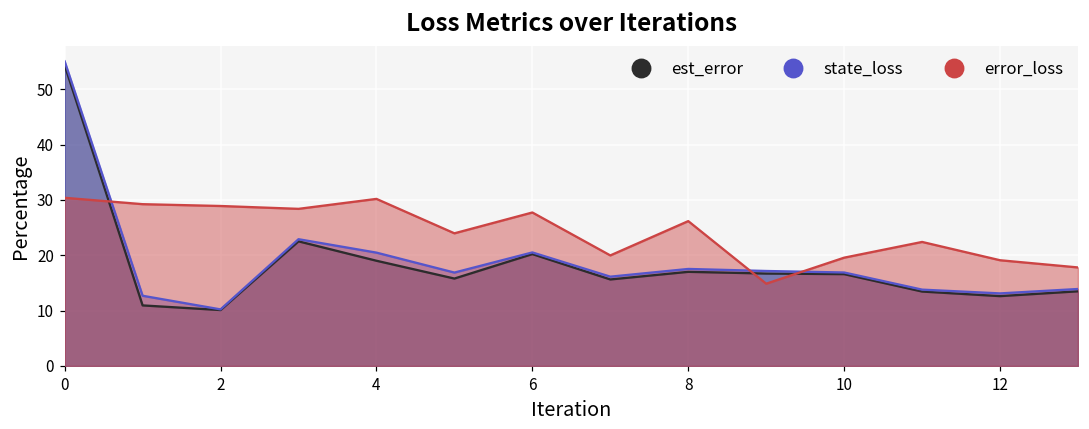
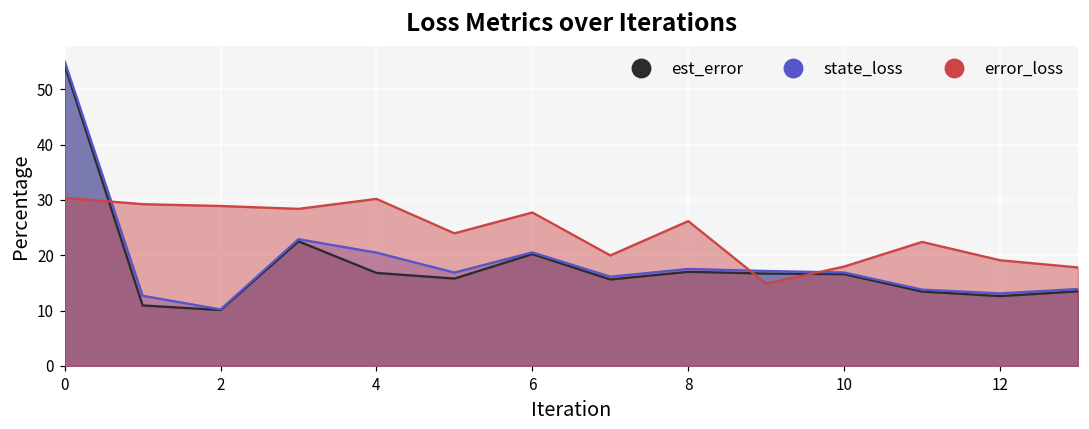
est_error, 4: 19 -> 17
error_loss, 10: 20 -> 18
